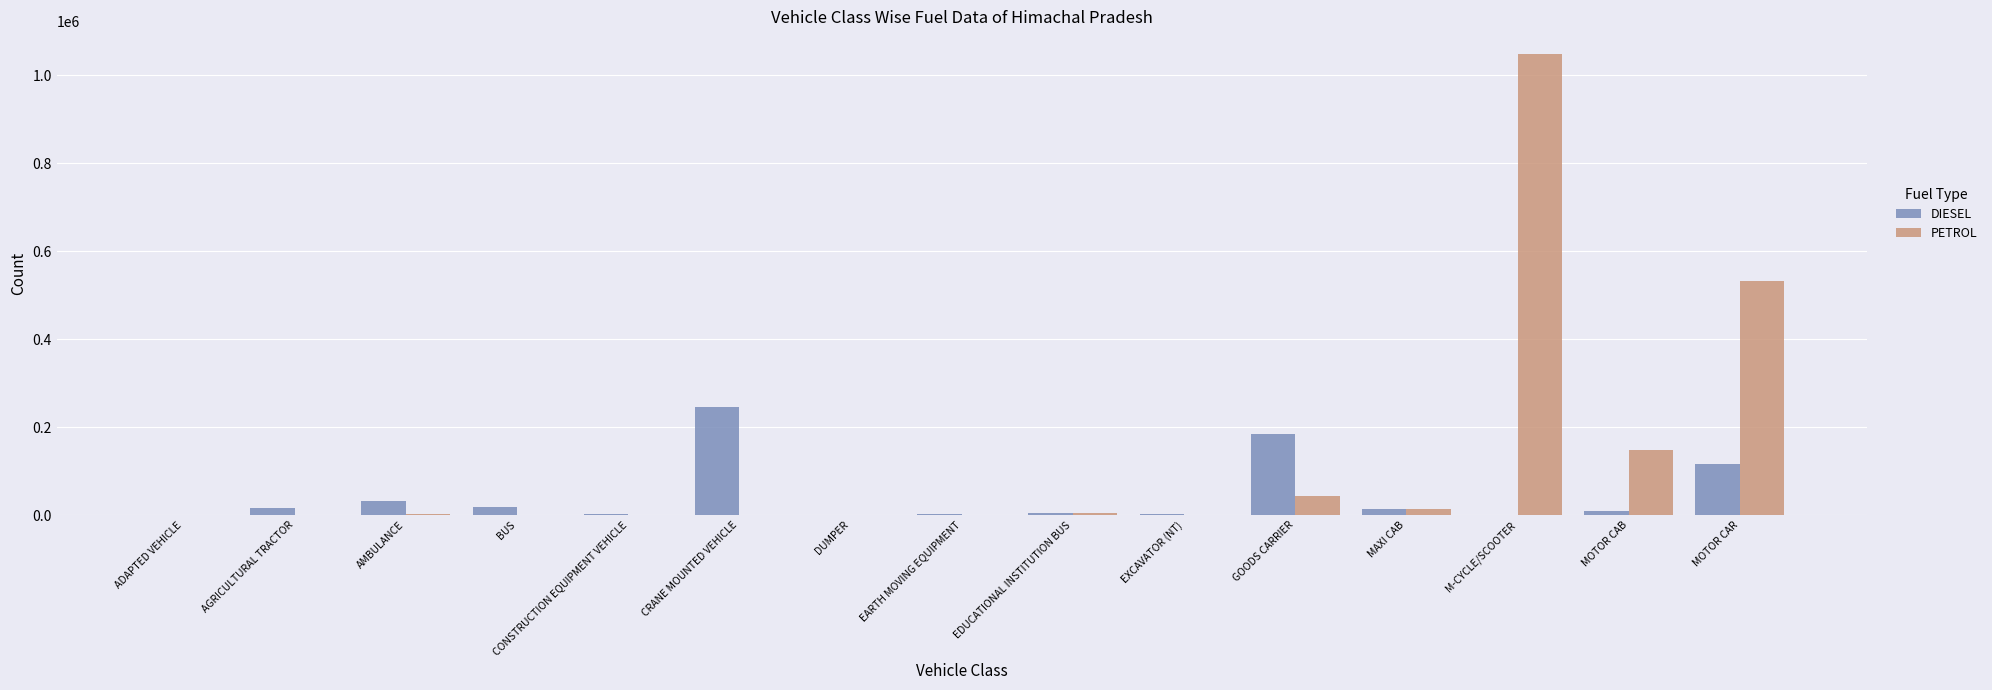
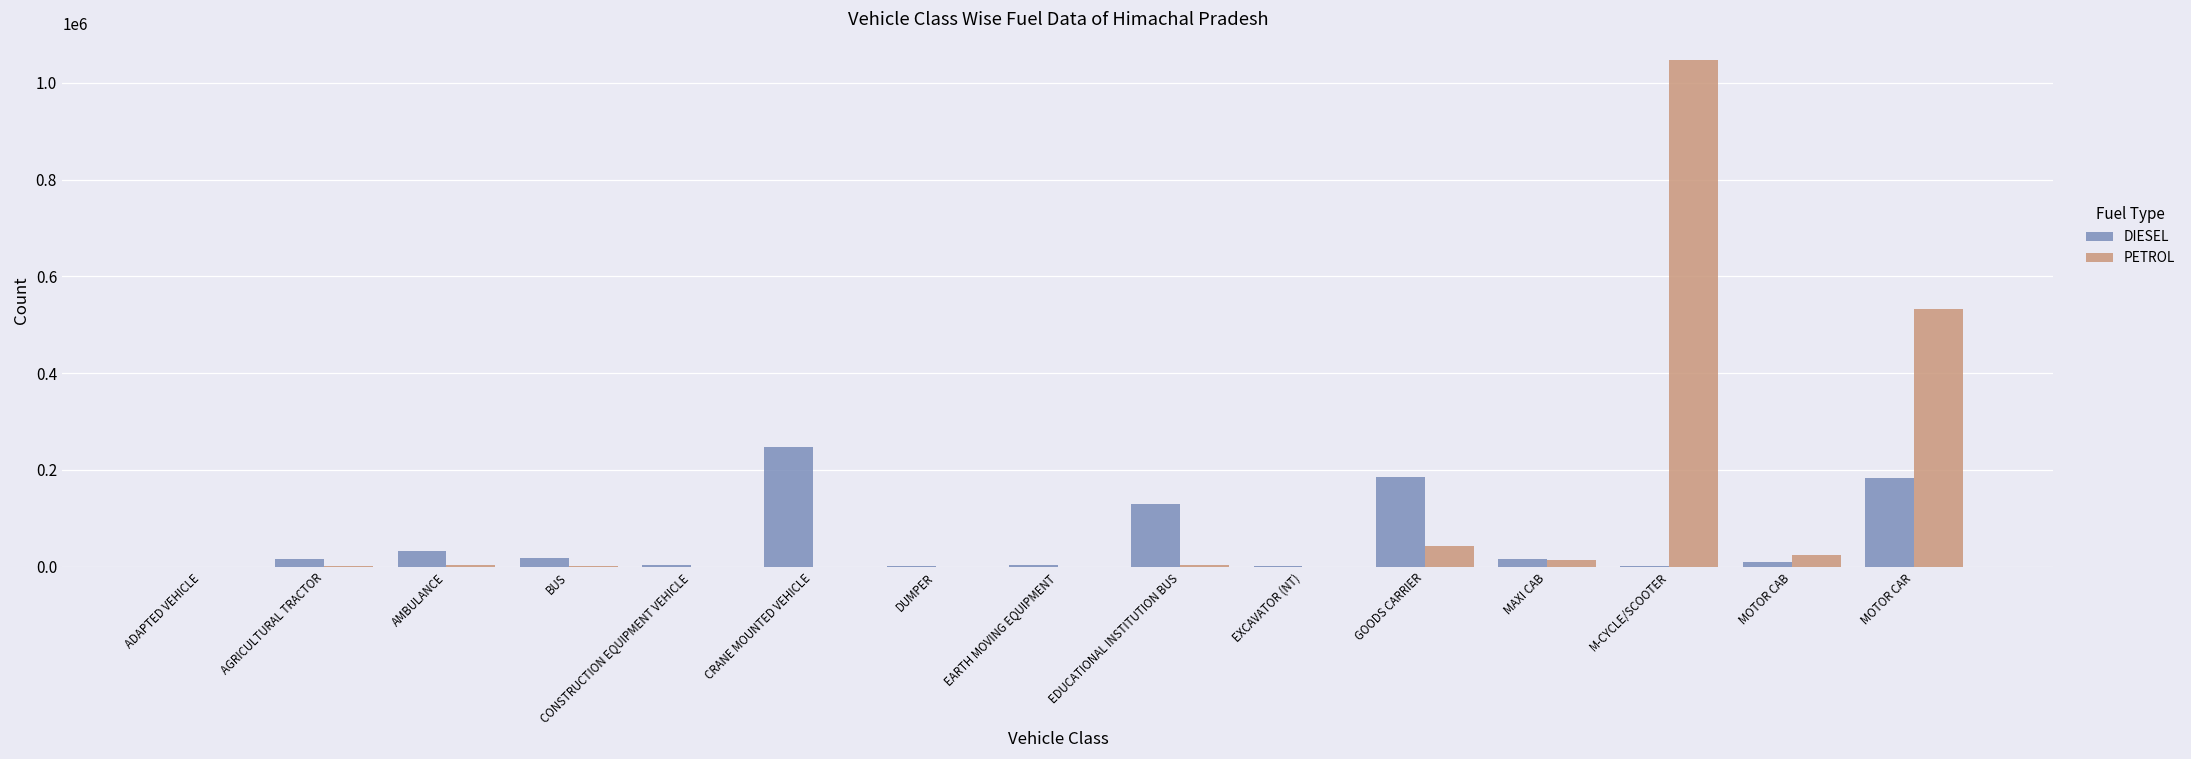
DIESEL, EDUCATIONAL INSTITUTION BUS: 10000 -> 130000
PETROL, MOTOR CAB: 150000 -> 20000
DIESEL, MOTOR CAR: 120000 -> 180000
